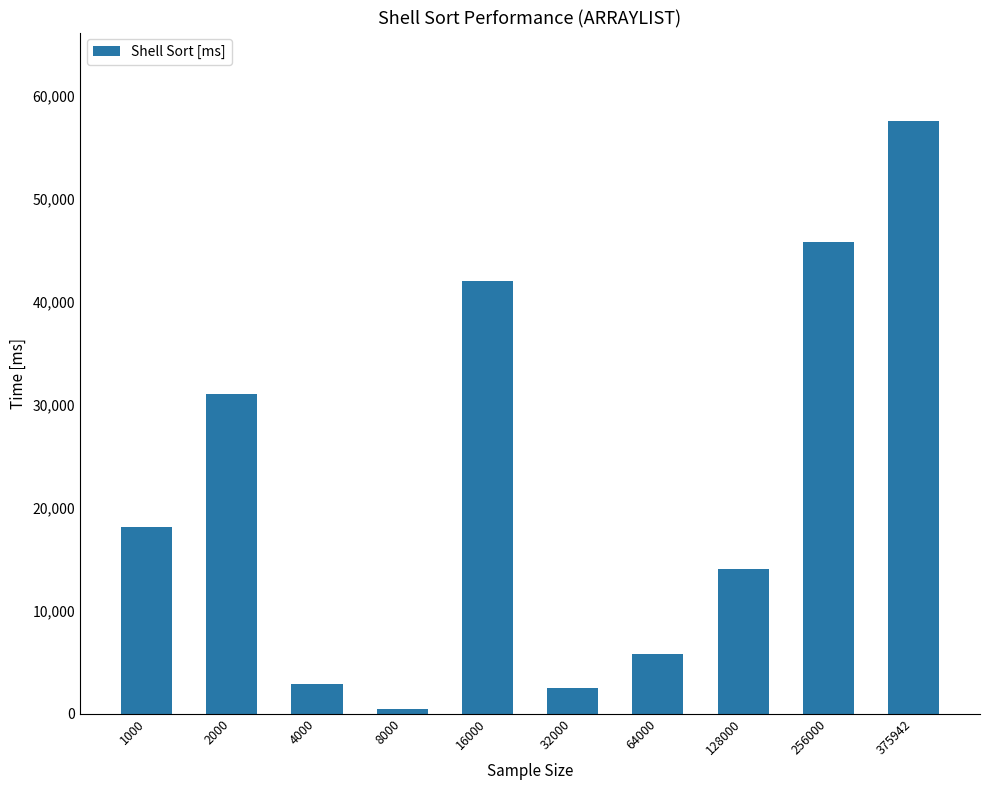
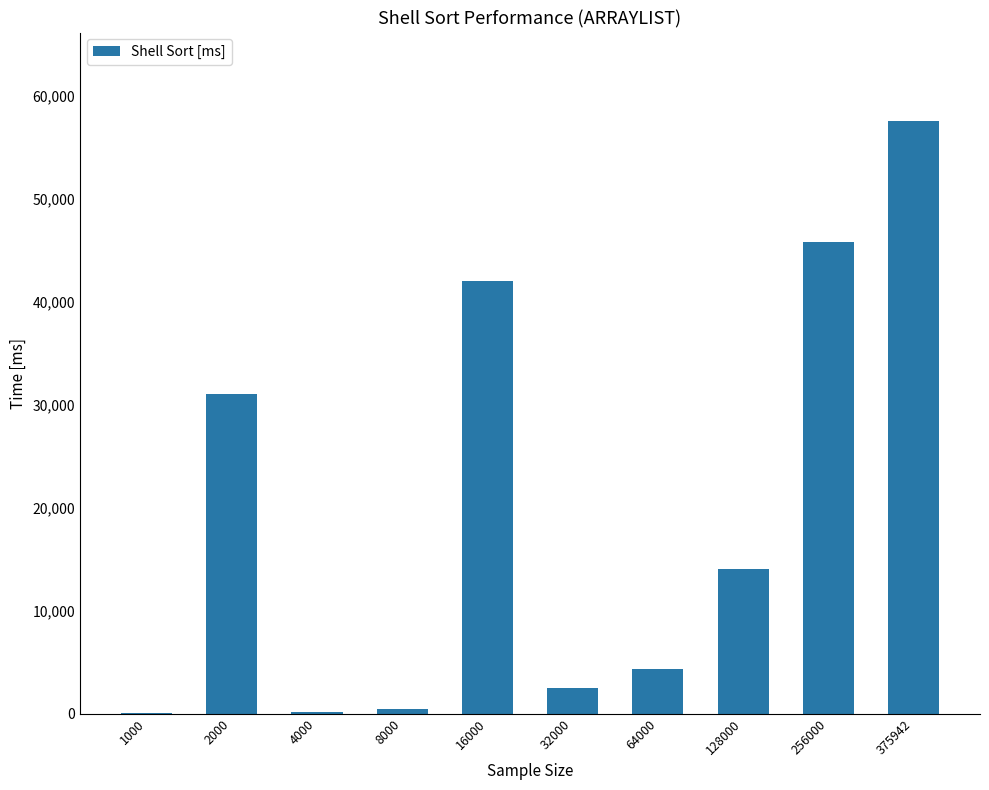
1000: 18,200 -> 0
4000: 2,900 -> 200
64000: 5,800 -> 4,300
